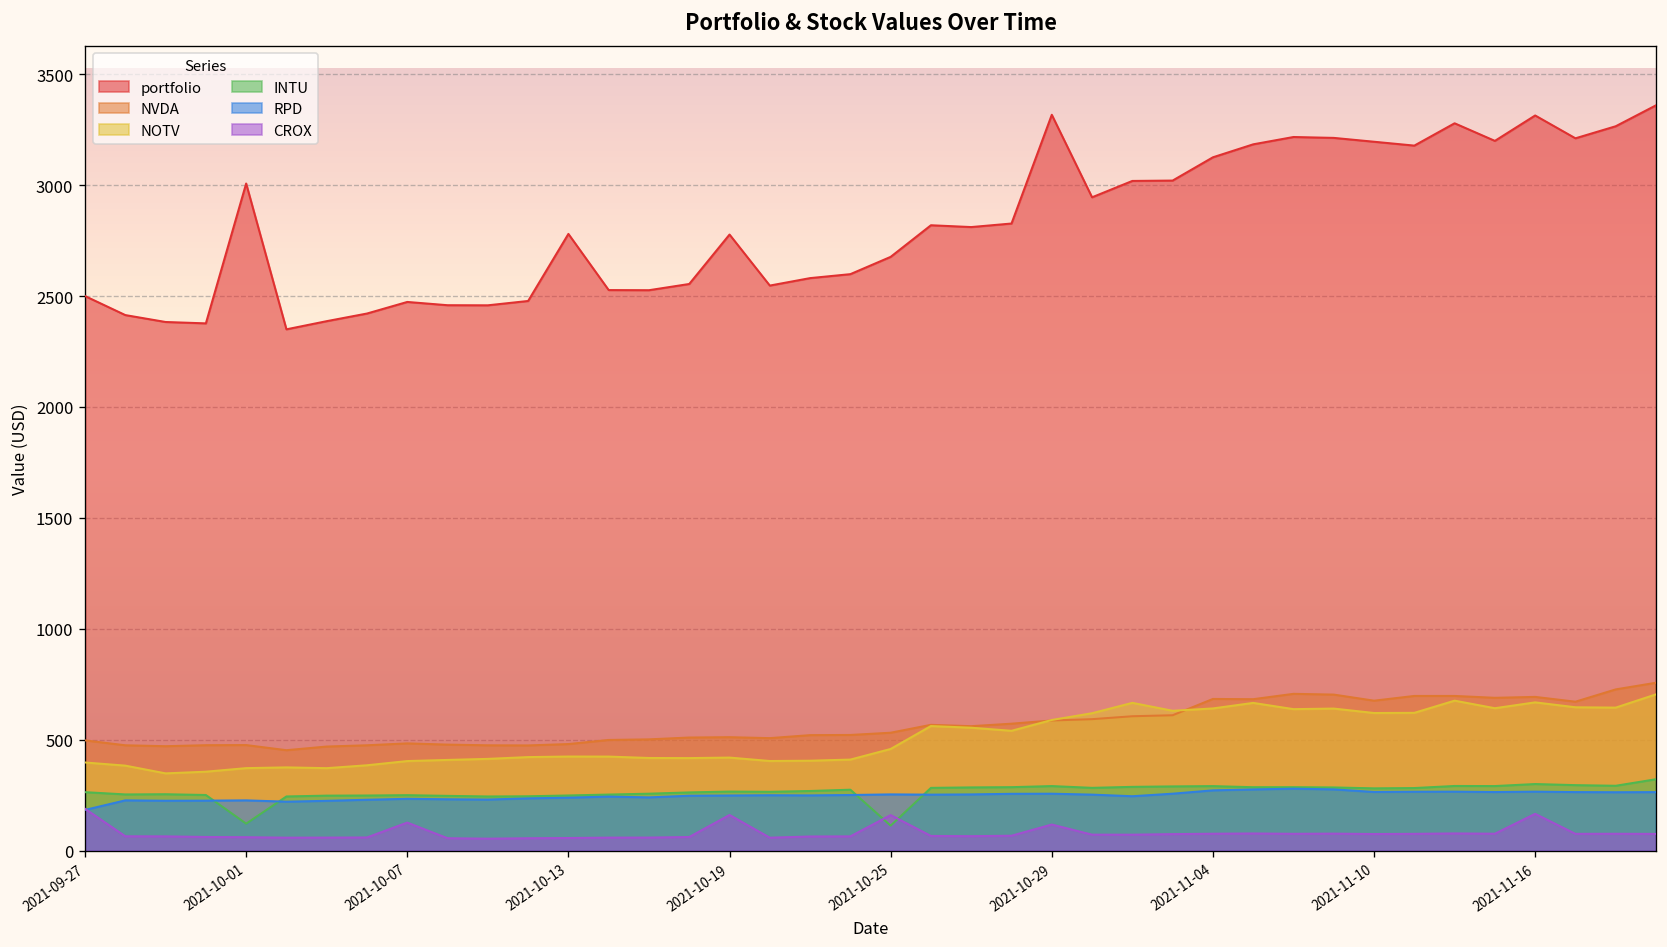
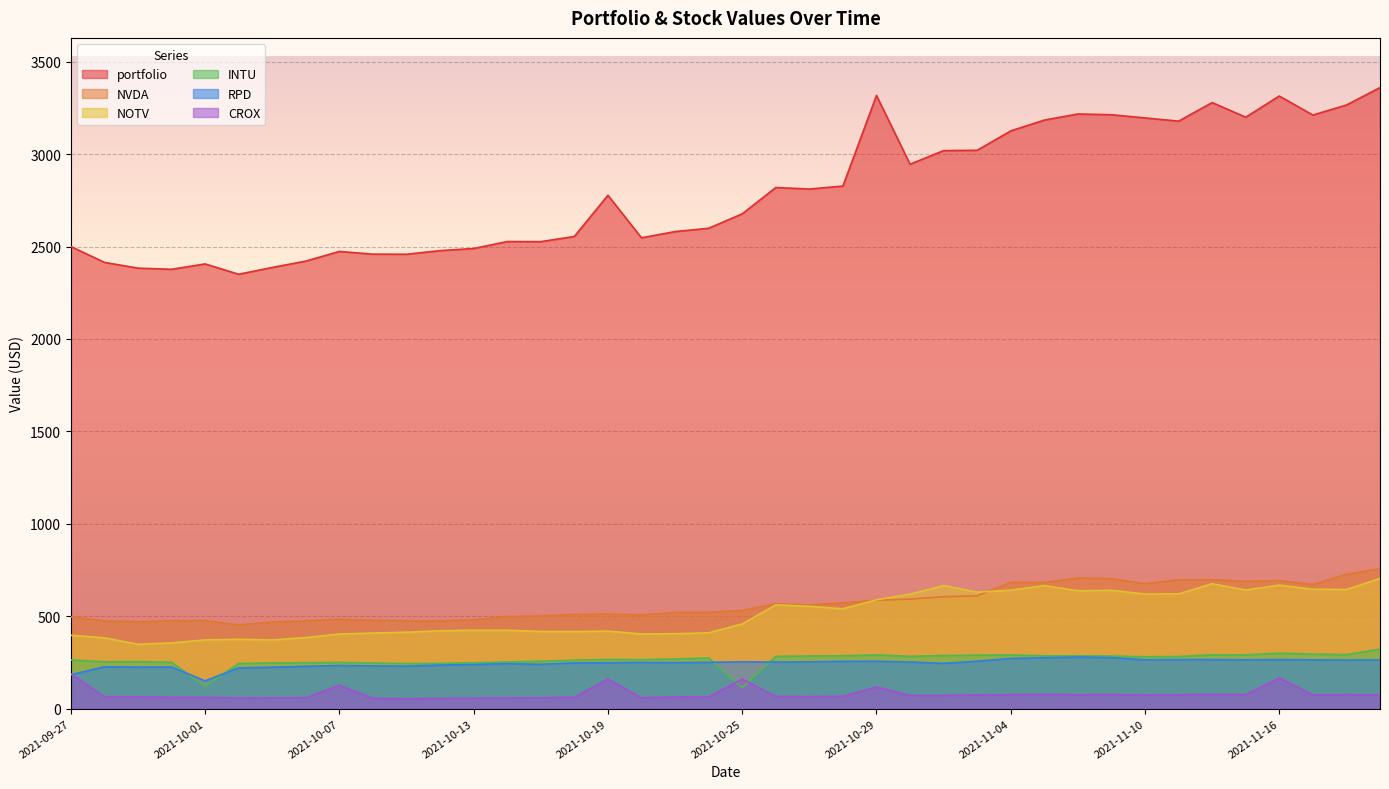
portfolio, 2021-10-01: 3010 -> 2410
RPD, 2021-10-01: 230 -> 150
portfolio, 2021-10-13: 2780 -> 2490
